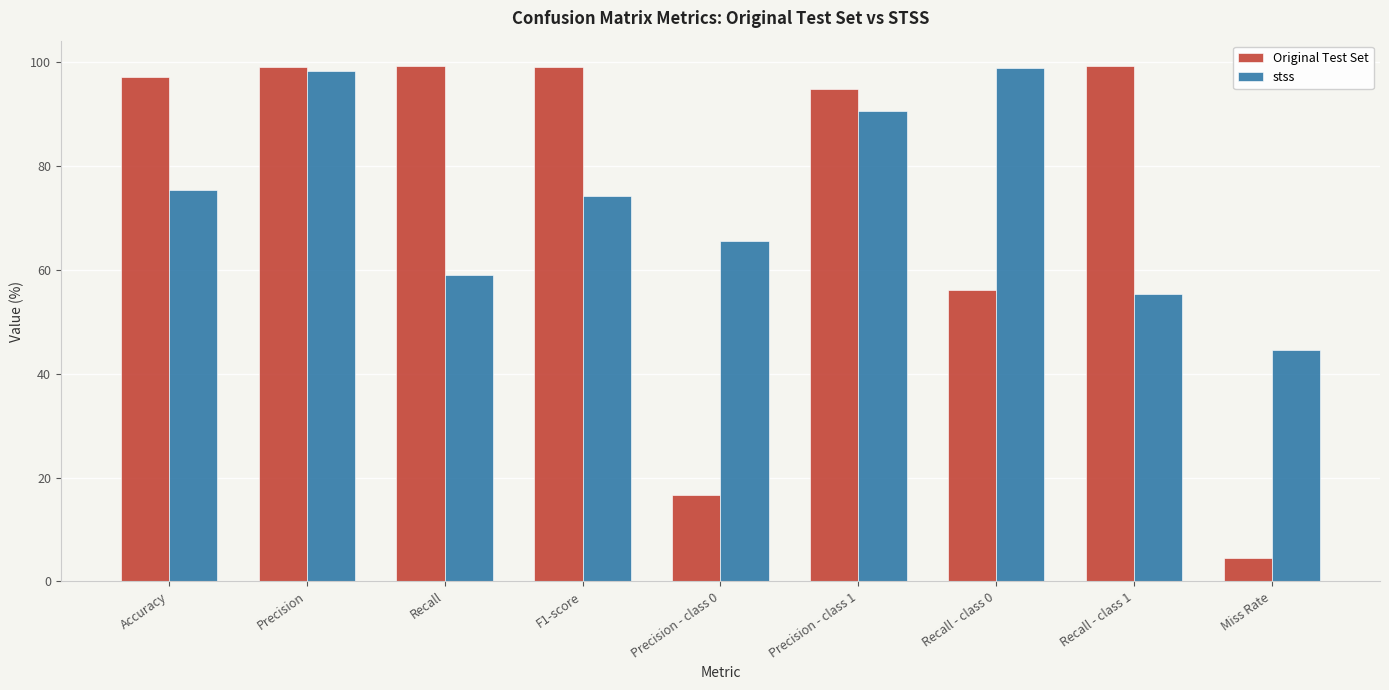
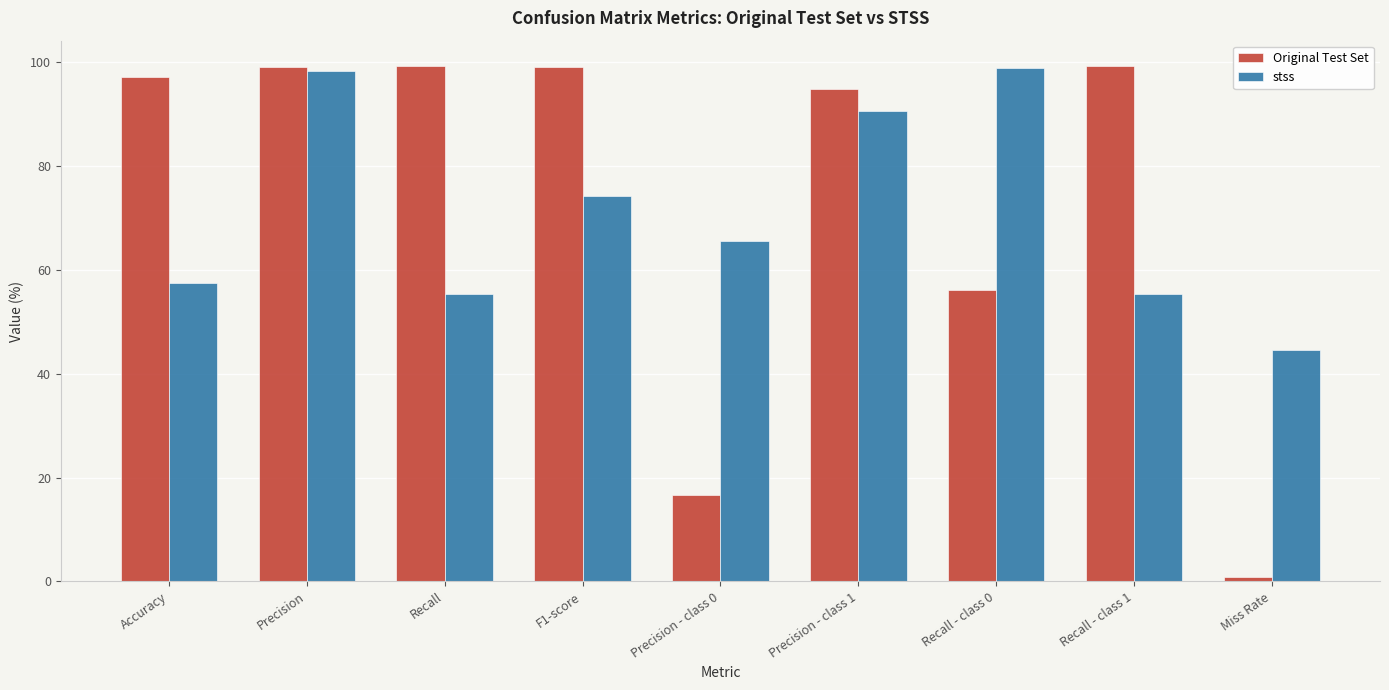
stss, Accuracy: 75 -> 57
stss, Recall: 59 -> 55
Original Test Set, Miss Rate: 5 -> 1
